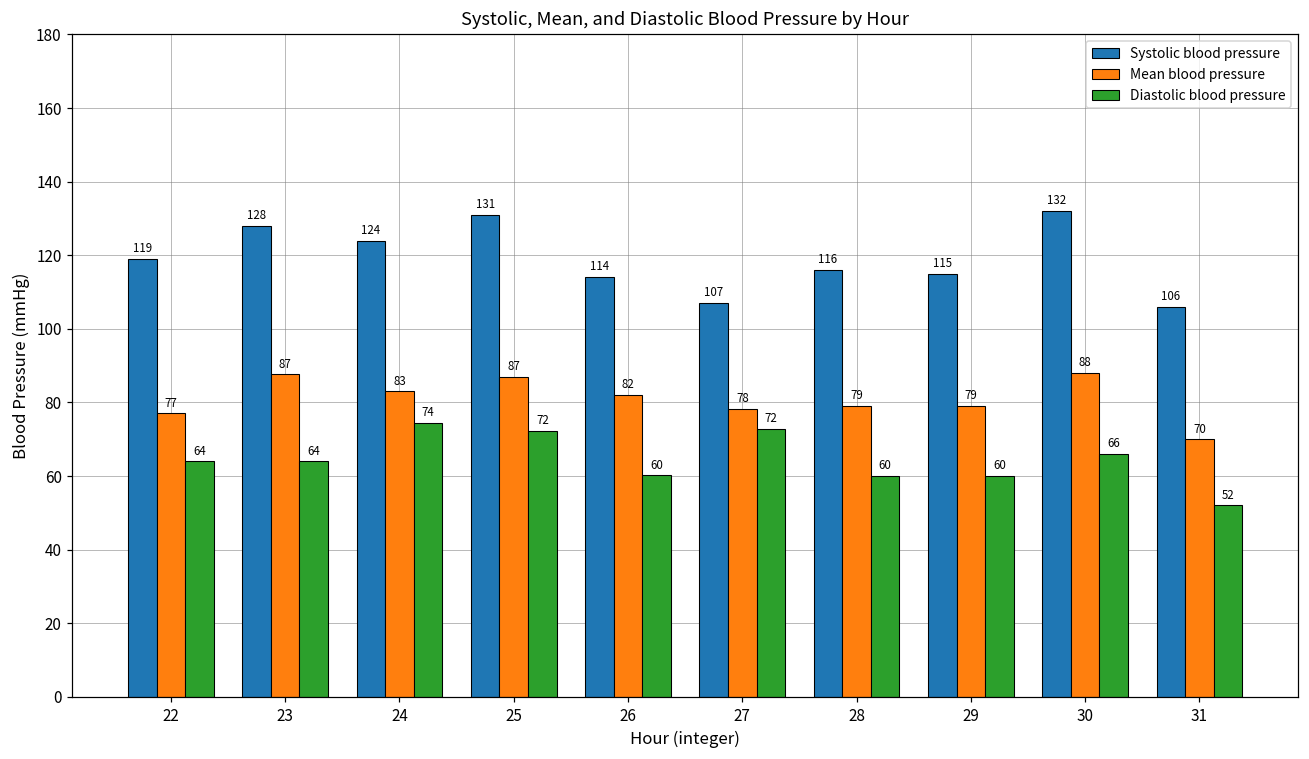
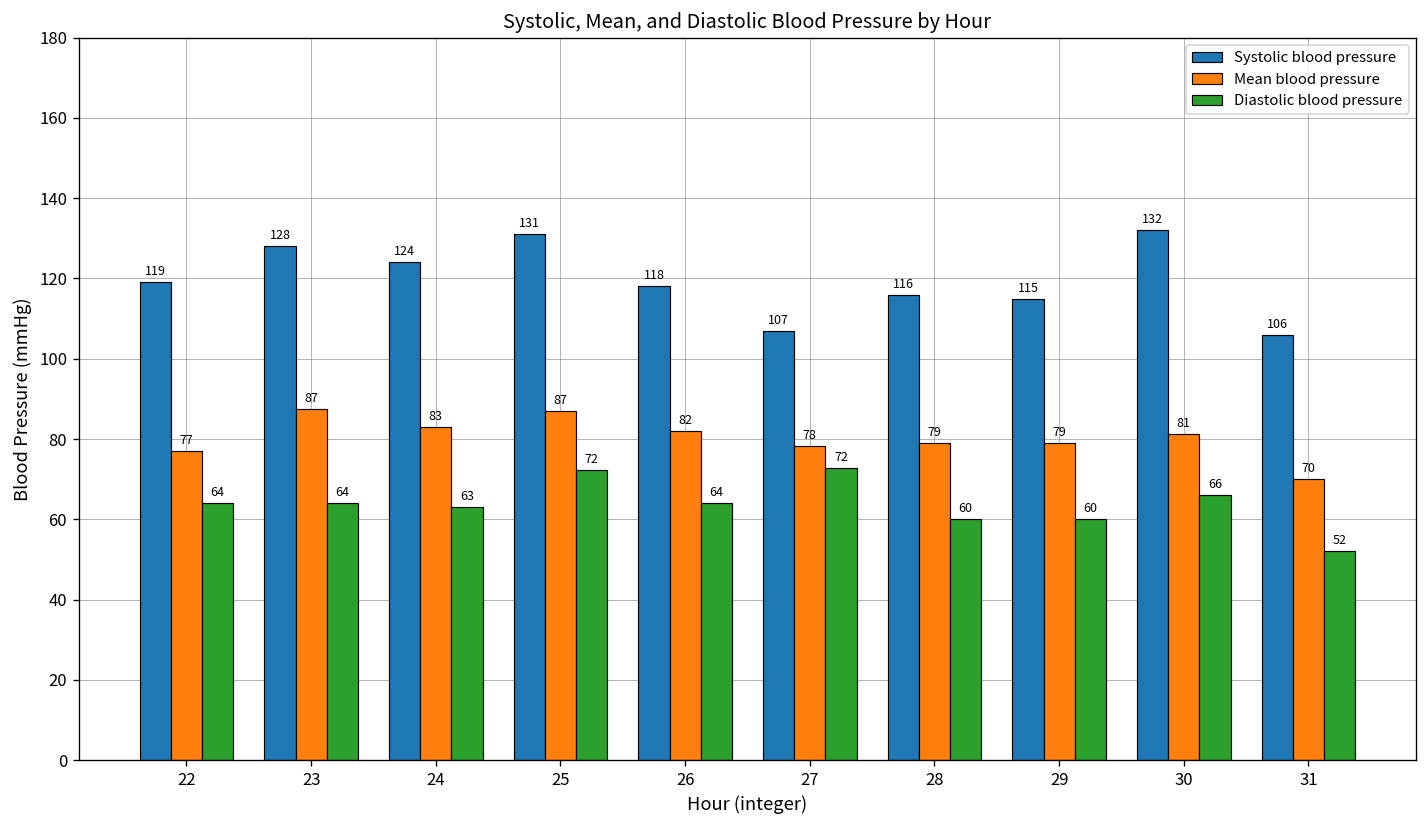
Diastolic blood pressure, 24: 74 -> 63
Systolic blood pressure, 26: 114 -> 118
Diastolic blood pressure, 26: 60 -> 64
Mean blood pressure, 30: 88 -> 81
